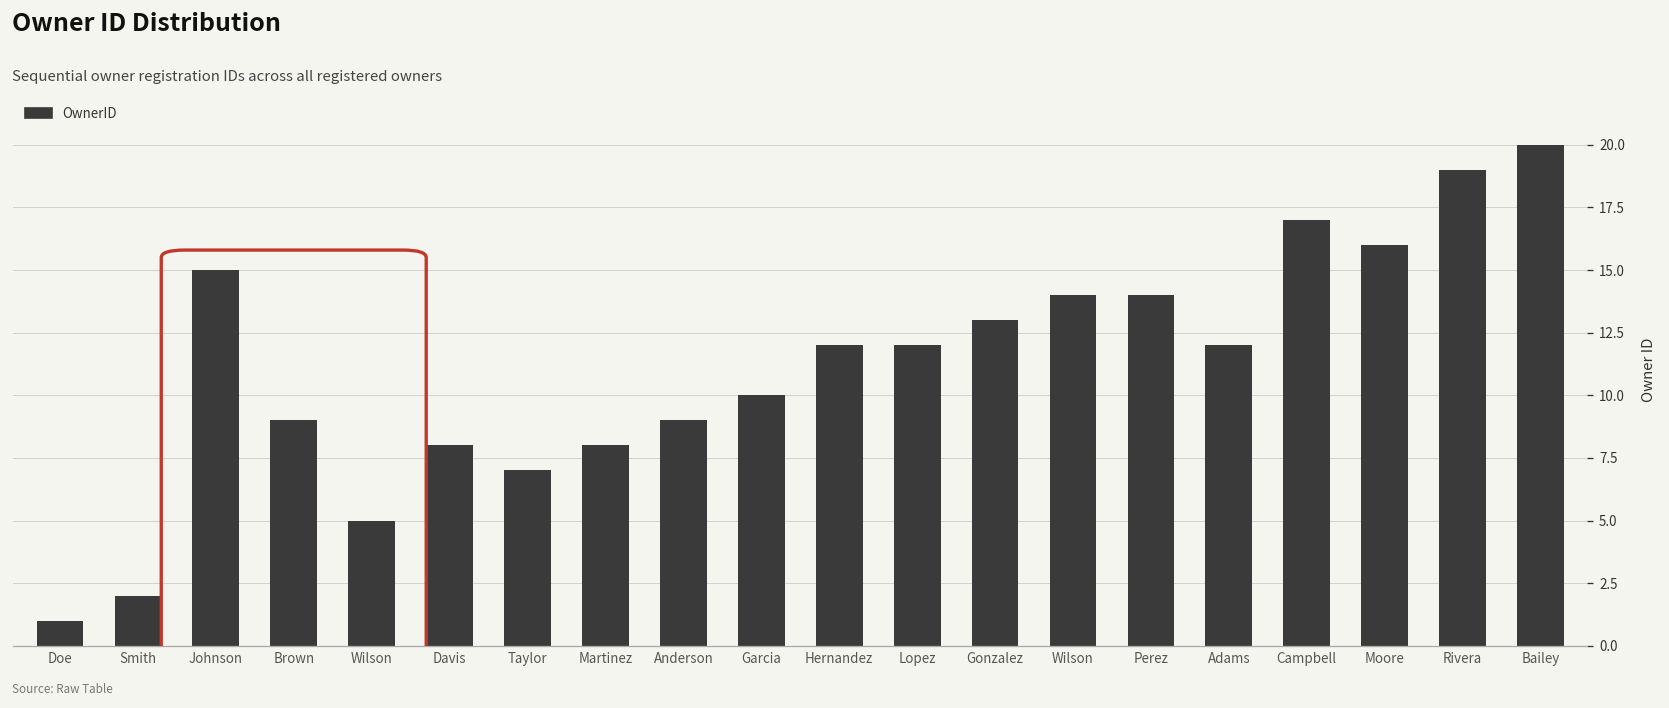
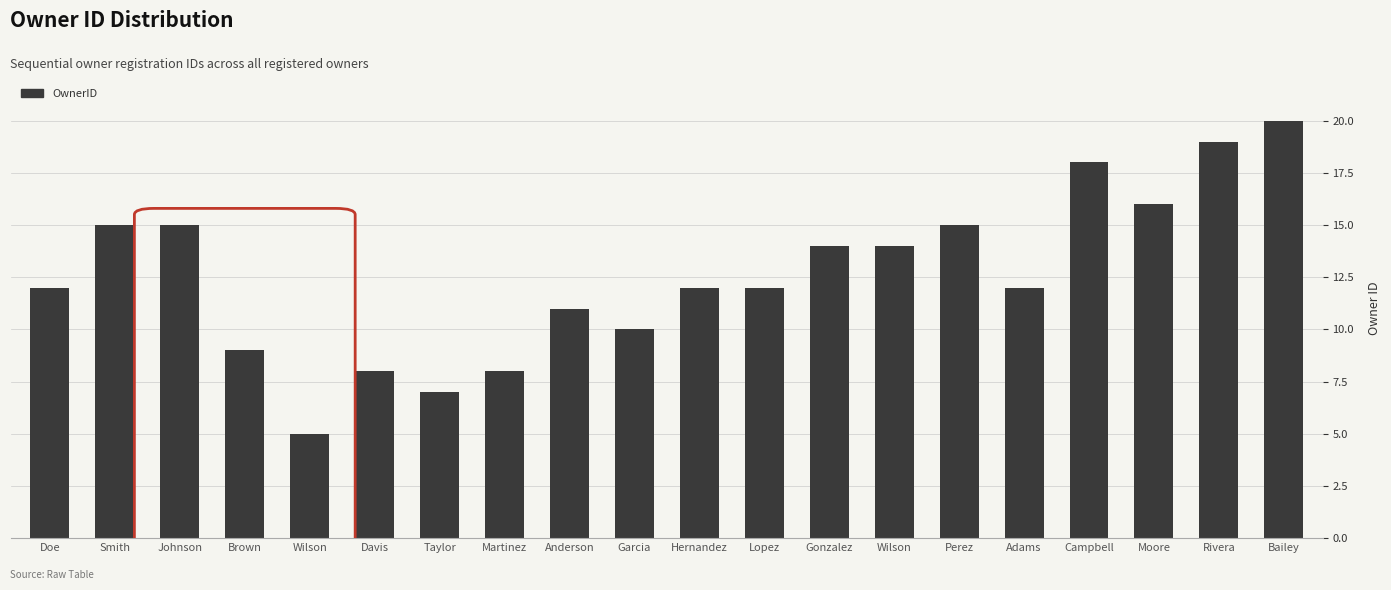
Doe: 1 -> 12
Smith: 2 -> 15
Anderson: 9 -> 11
Gonzalez: 13 -> 14
Perez: 14 -> 15
Campbell: 17 -> 18
